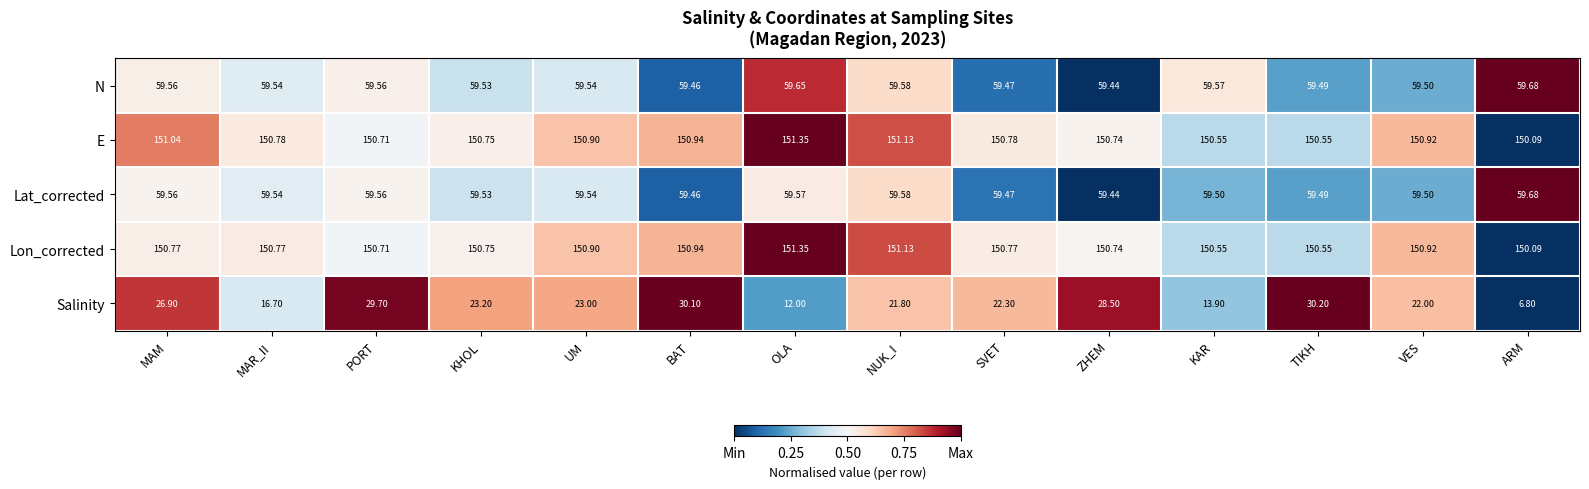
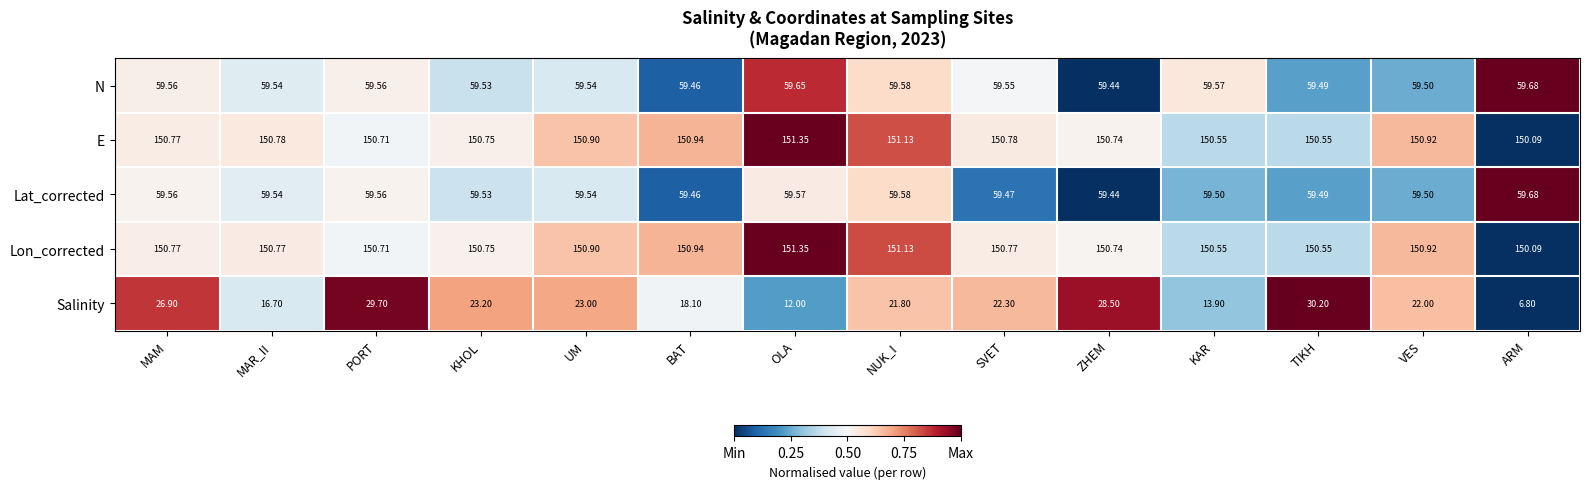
N, SVET: 59.47 -> 59.55
E, MAM: 151.04 -> 150.77
Salinity, BAT: 30.10 -> 18.10
